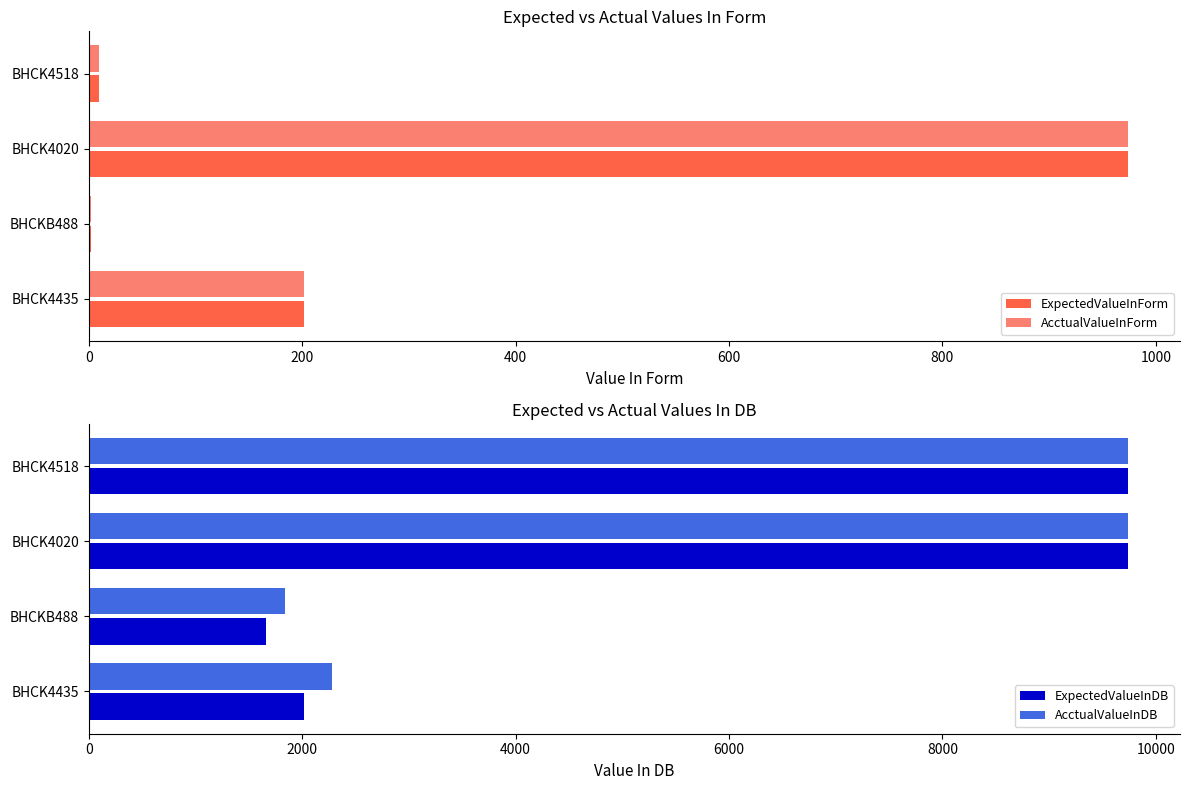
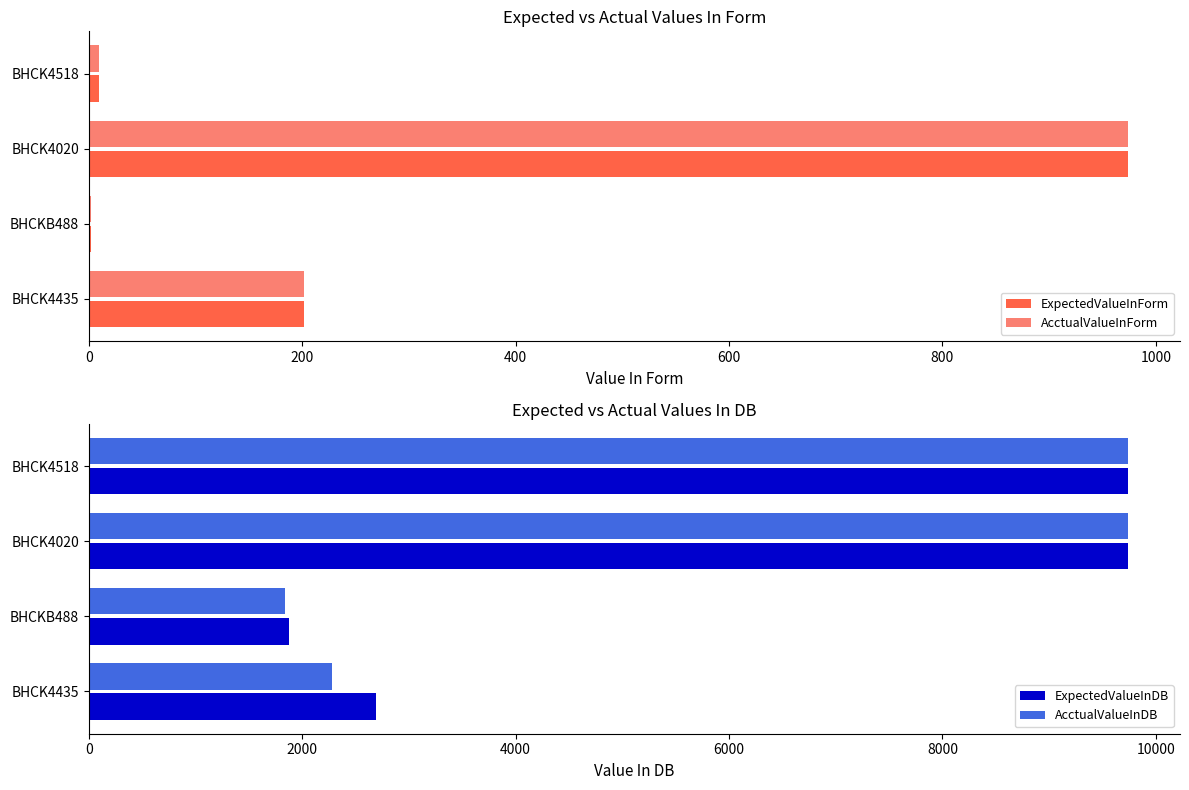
Expected vs Actual Values In DB, ExpectedValueInDB, BHCKB488: 1660 -> 1880
Expected vs Actual Values In DB, ExpectedValueInDB, BHCK4435: 2020 -> 2690
